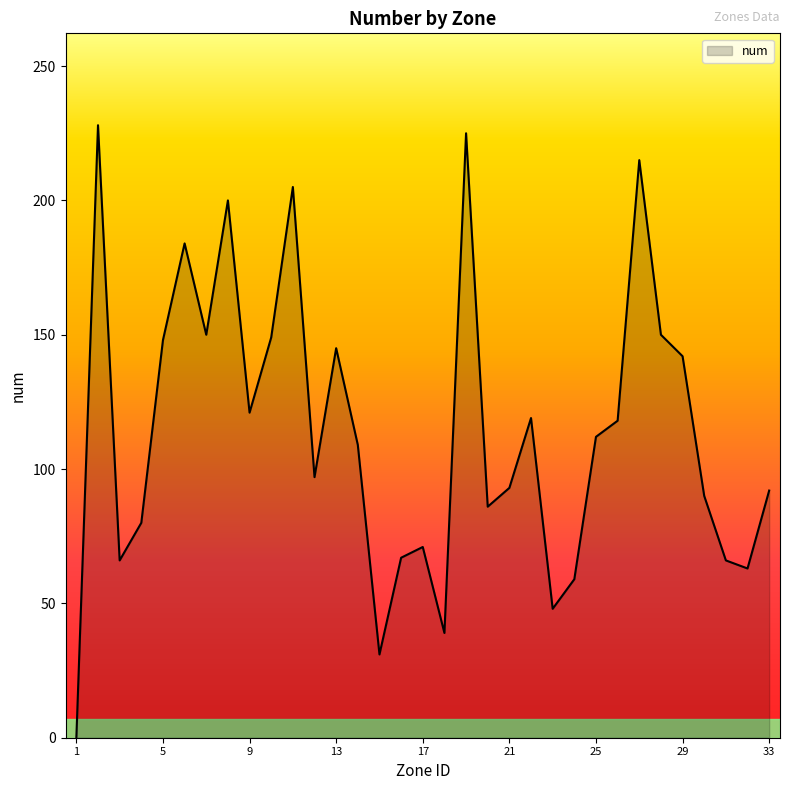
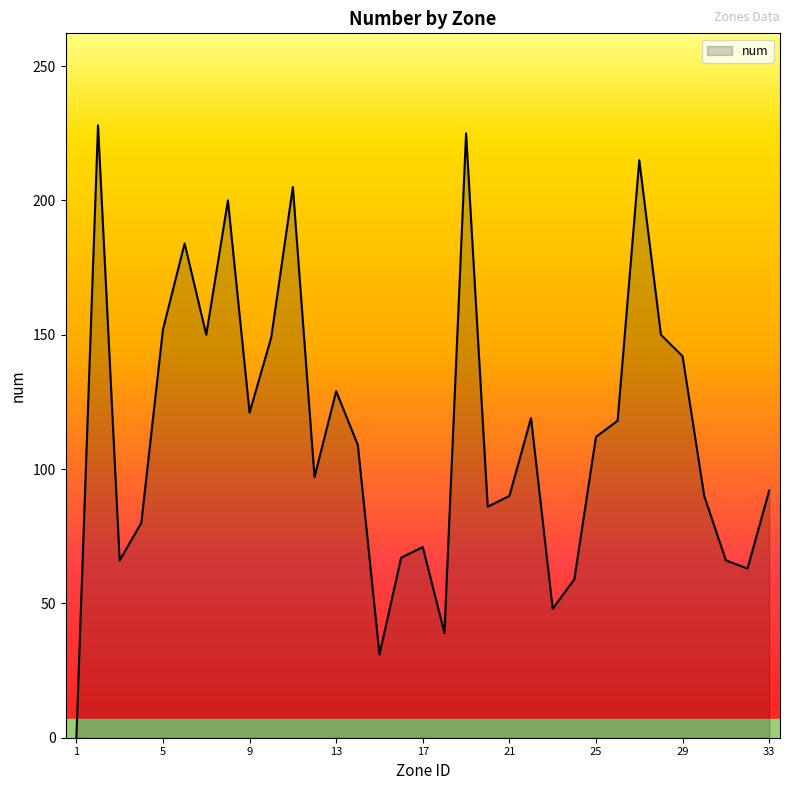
5: 148 -> 152
13: 145 -> 129
21: 93 -> 90
